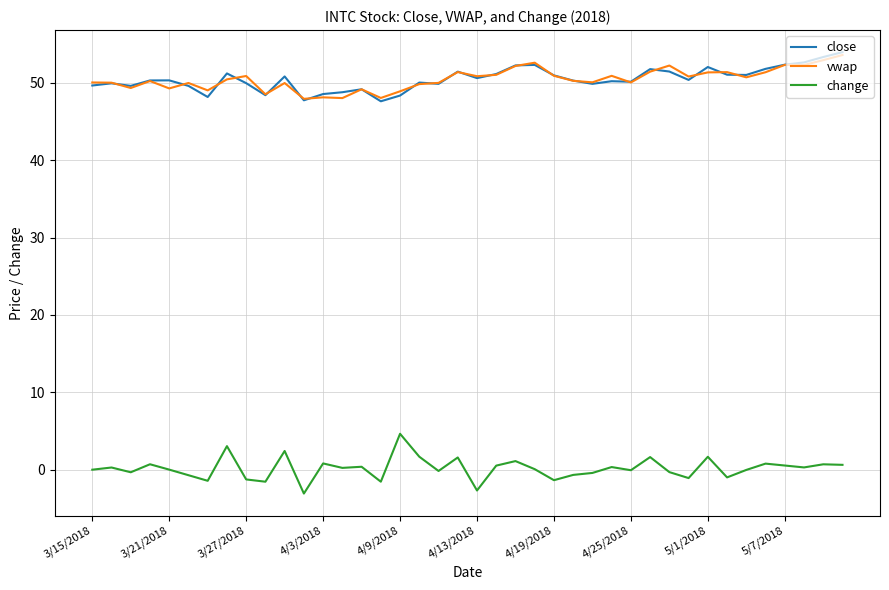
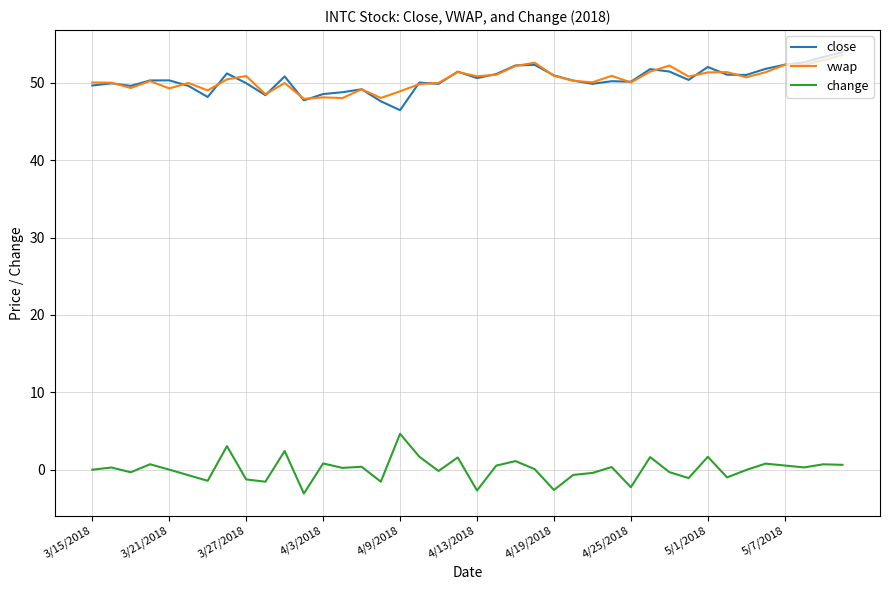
close, 4/9/2018: 48 -> 46
change, 4/19/2018: -1 -> -3
change, 4/25/2018: 0 -> -2
